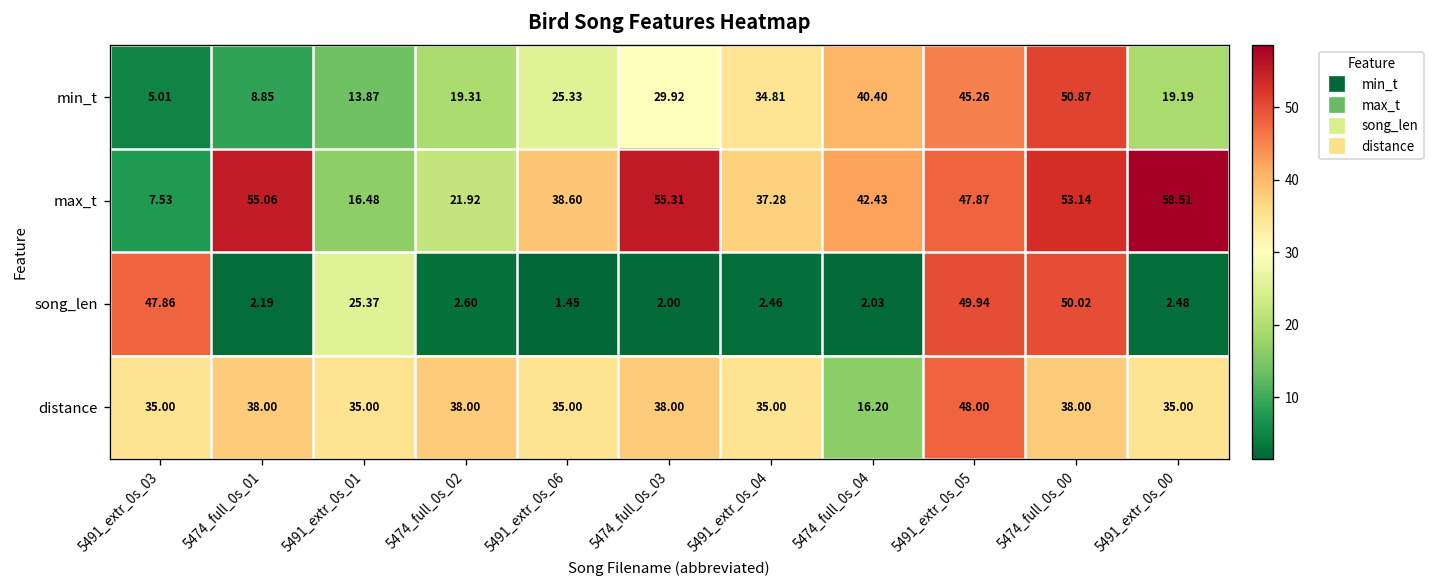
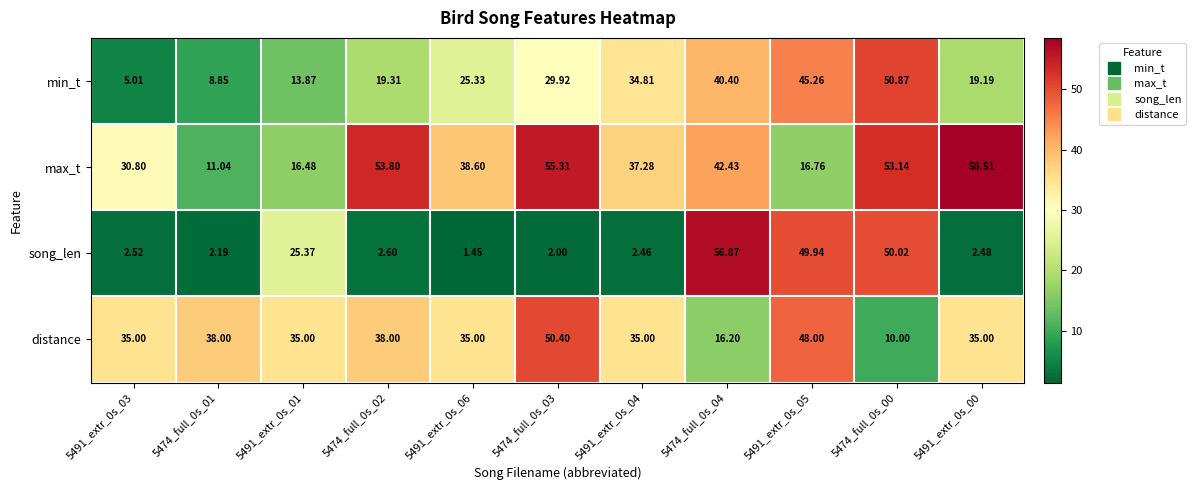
max_t, 5491_extr_0s_03: 7.53 -> 30.80
max_t, 5474_full_0s_01: 55.06 -> 11.04
max_t, 5474_full_0s_02: 21.92 -> 53.80
max_t, 5491_extr_0s_05: 47.87 -> 16.76
song_len, 5491_extr_0s_03: 47.86 -> 2.52
song_len, 5474_full_0s_04: 2.03 -> 56.87
distance, 5474_full_0s_03: 38.00 -> 50.40
distance, 5474_full_0s_00: 38.00 -> 10.00
